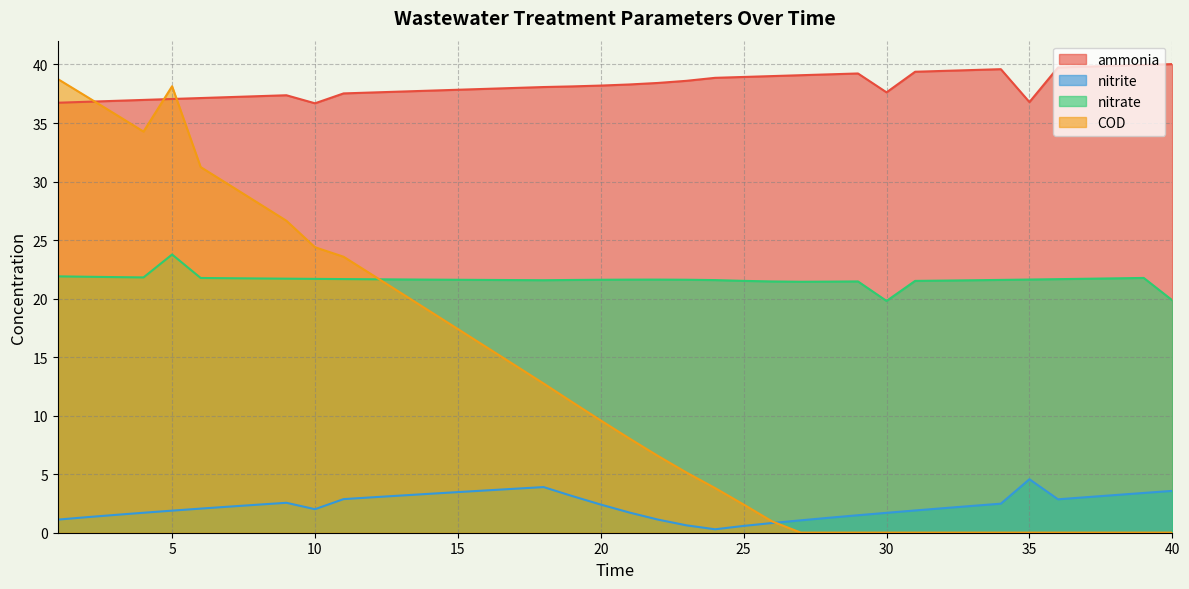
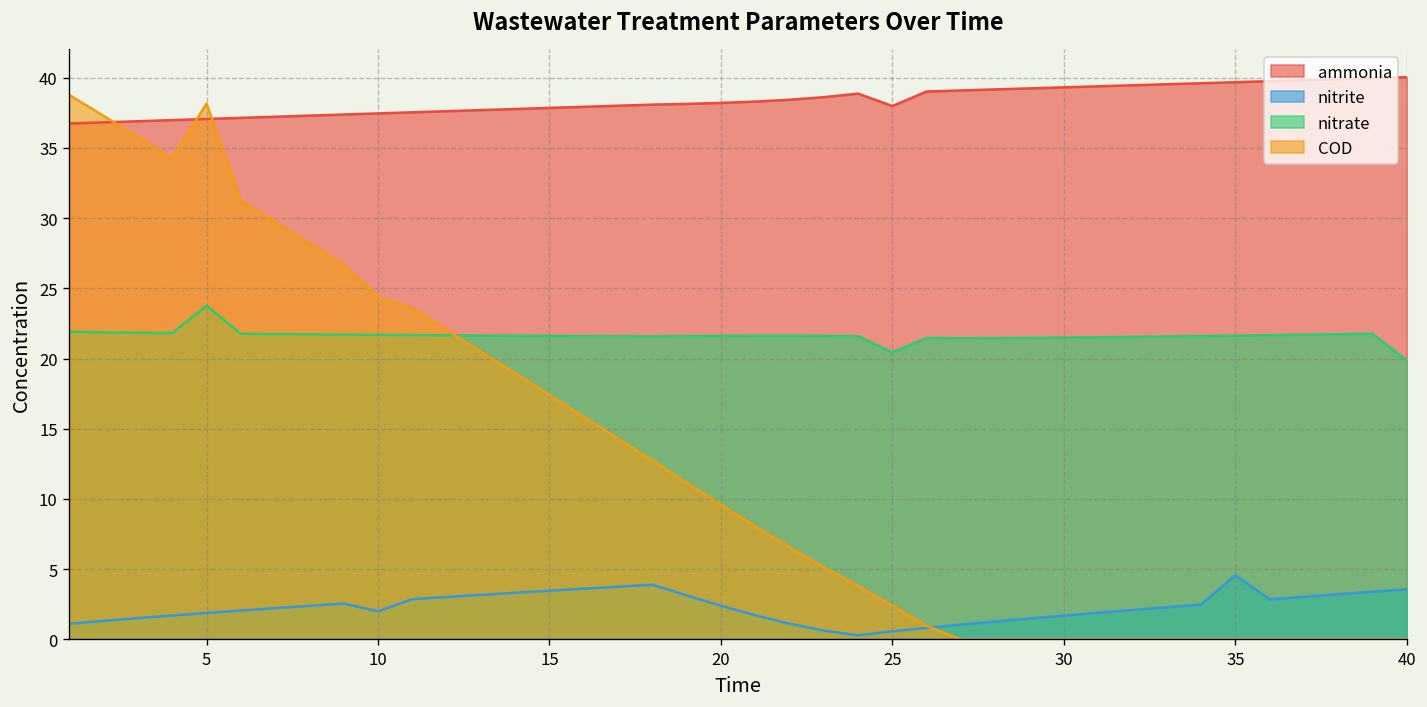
ammonia, 10: 36.7 -> 37.4
ammonia, 25: 38.9 -> 38.0
nitrate, 25: 21.5 -> 20.4
ammonia, 30: 37.6 -> 39.3
nitrate, 30: 19.8 -> 21.5
ammonia, 35: 36.8 -> 39.7
